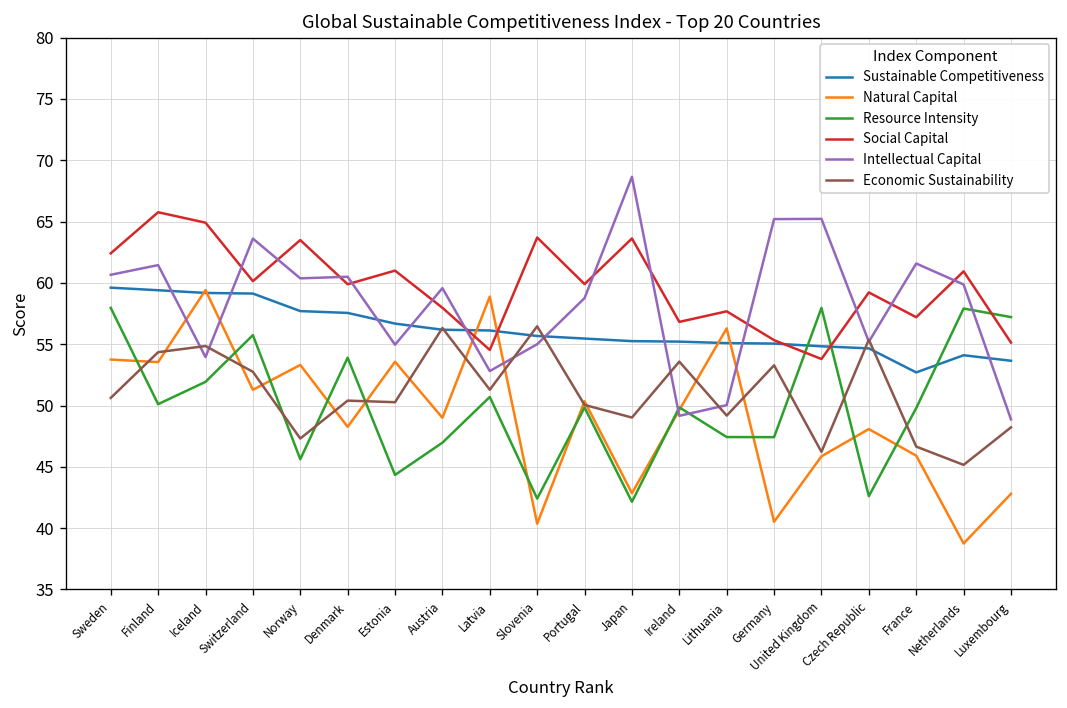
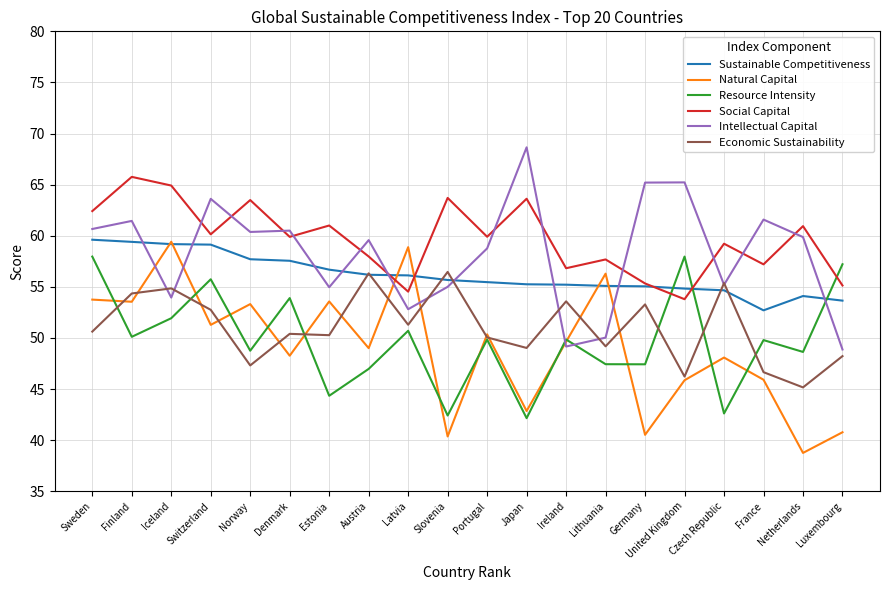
Resource Intensity, Norway: 45.6 -> 48.8
Resource Intensity, Netherlands: 57.9 -> 48.6
Natural Capital, Luxembourg: 42.8 -> 40.8
